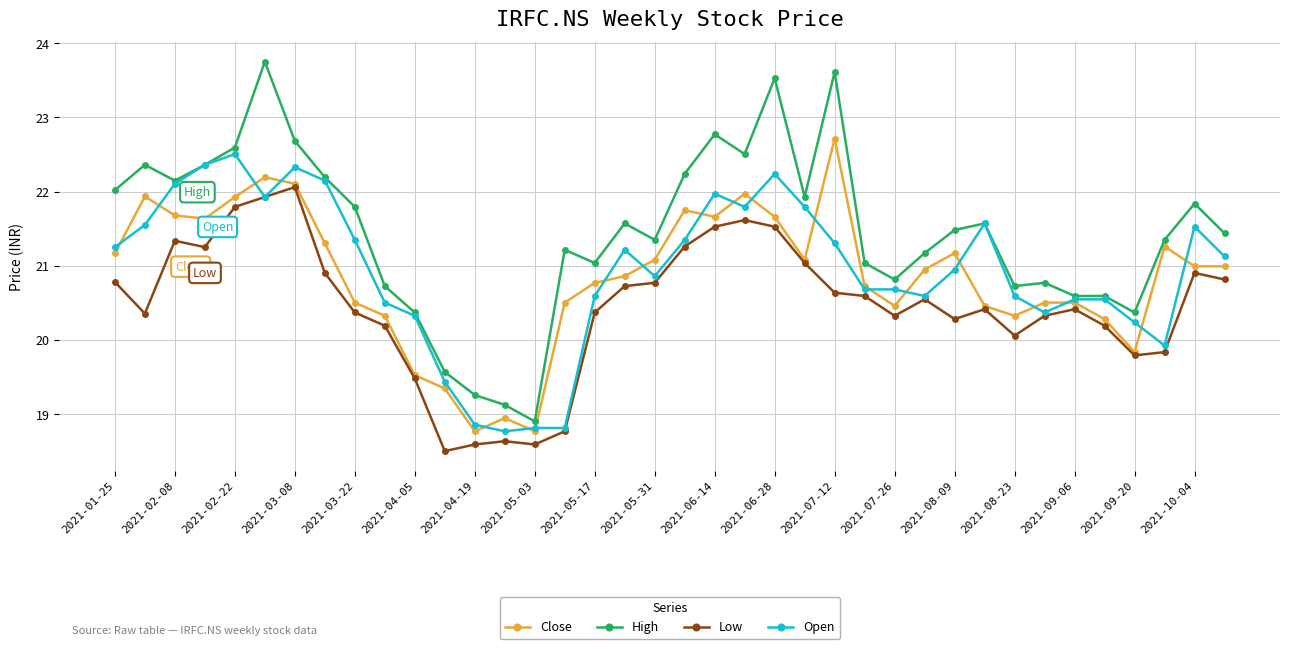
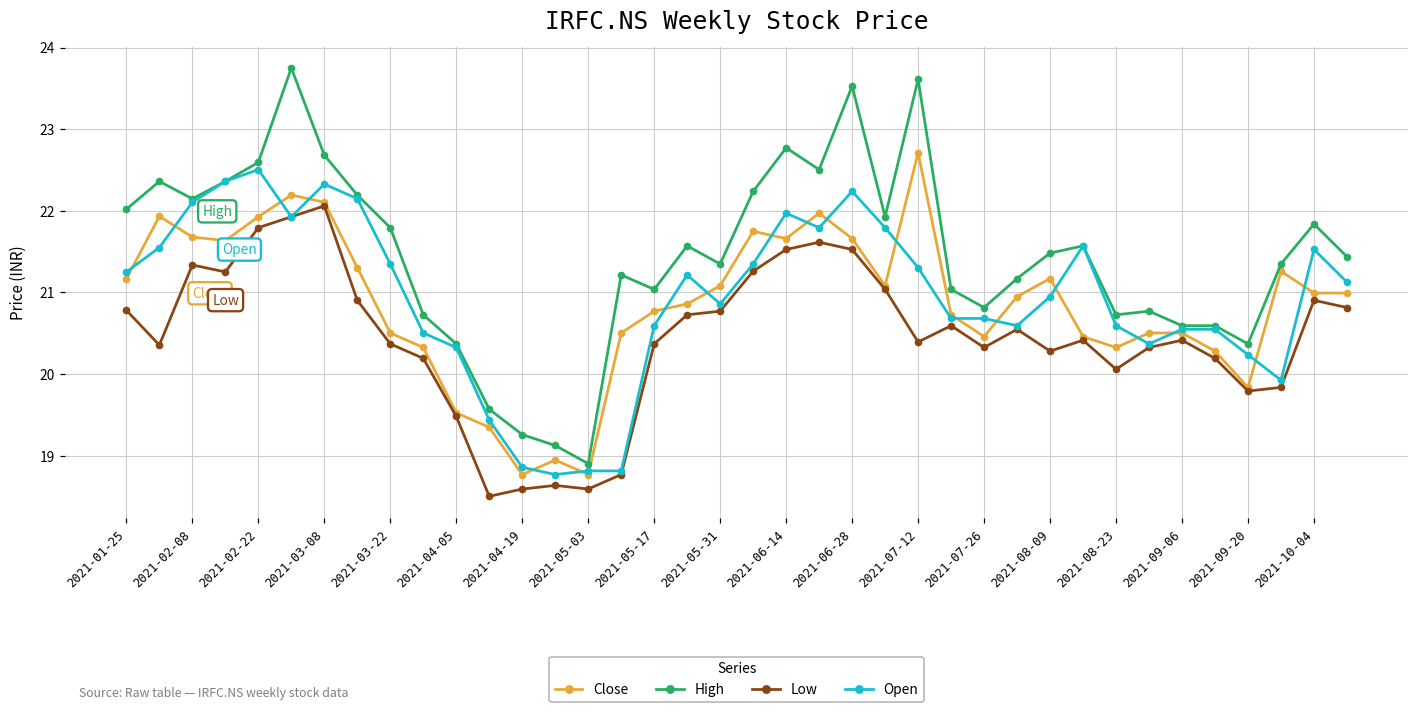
Low, 2021-07-12: 20.6 -> 20.4
